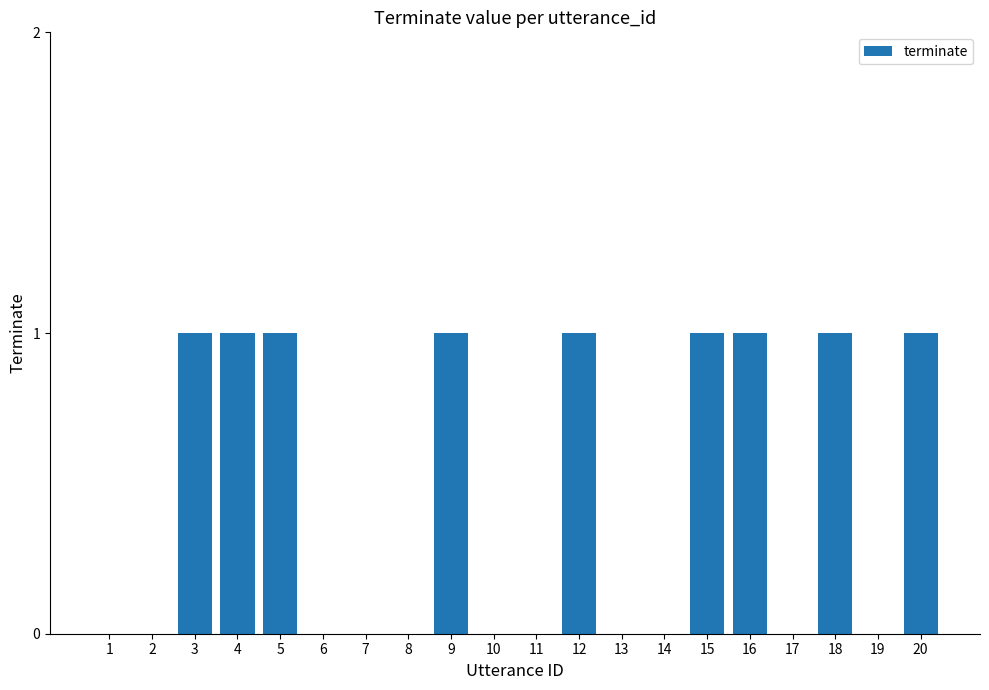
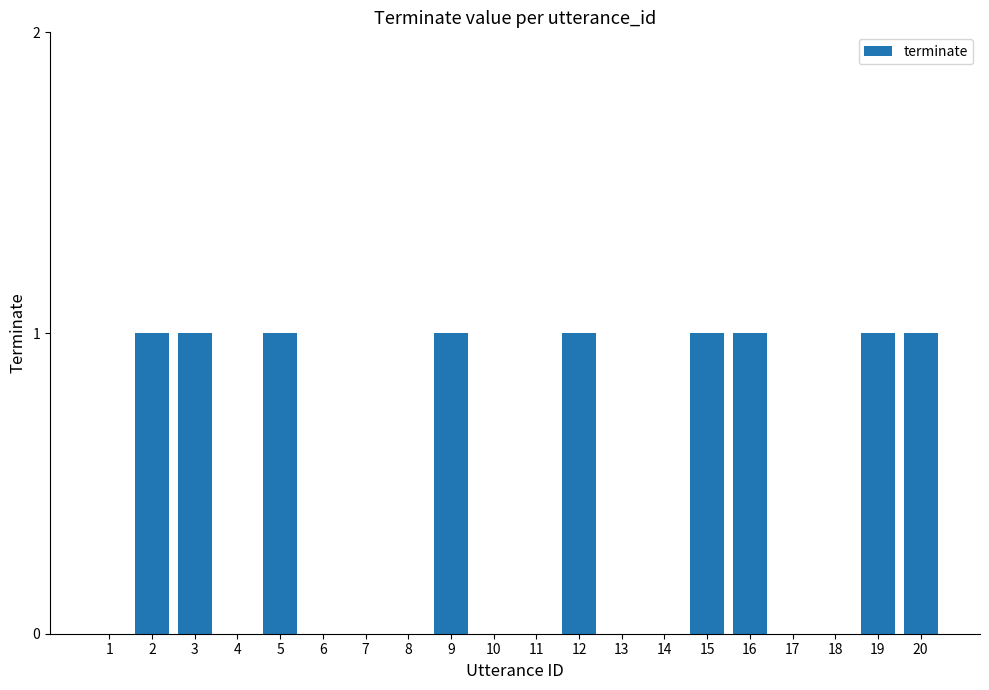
2: 0 -> 1
4: 1 -> 0
18: 1 -> 0
19: 0 -> 1
